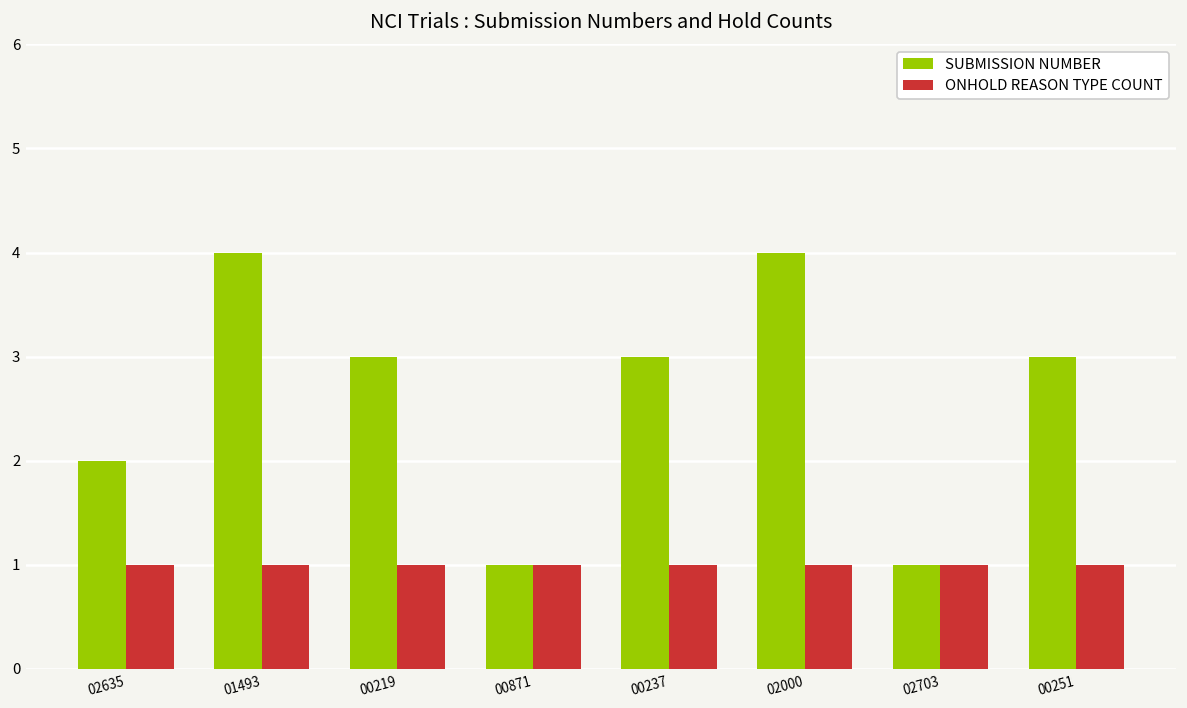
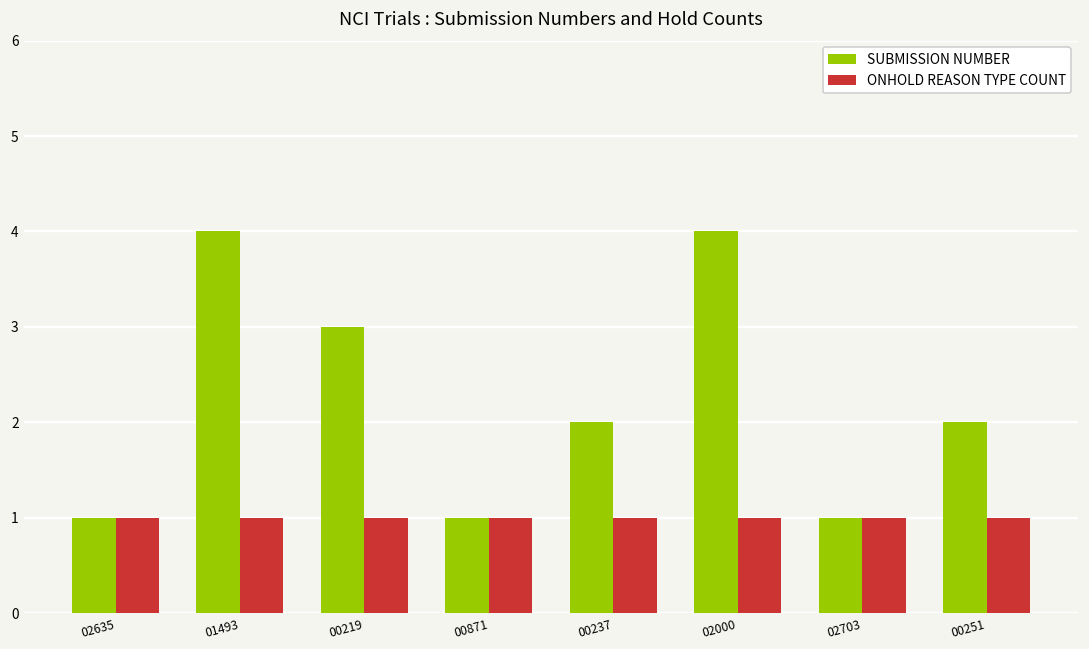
SUBMISSION NUMBER, 02635: 2 -> 1
SUBMISSION NUMBER, 00237: 3 -> 2
SUBMISSION NUMBER, 00251: 3 -> 2
